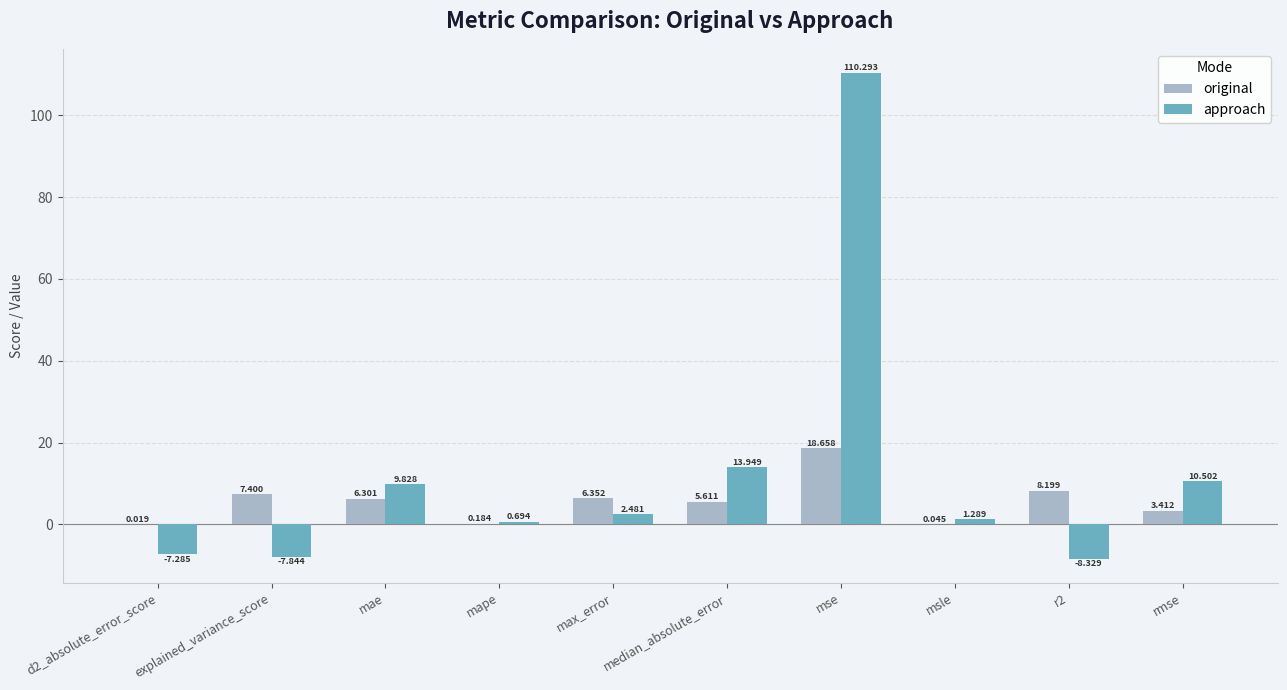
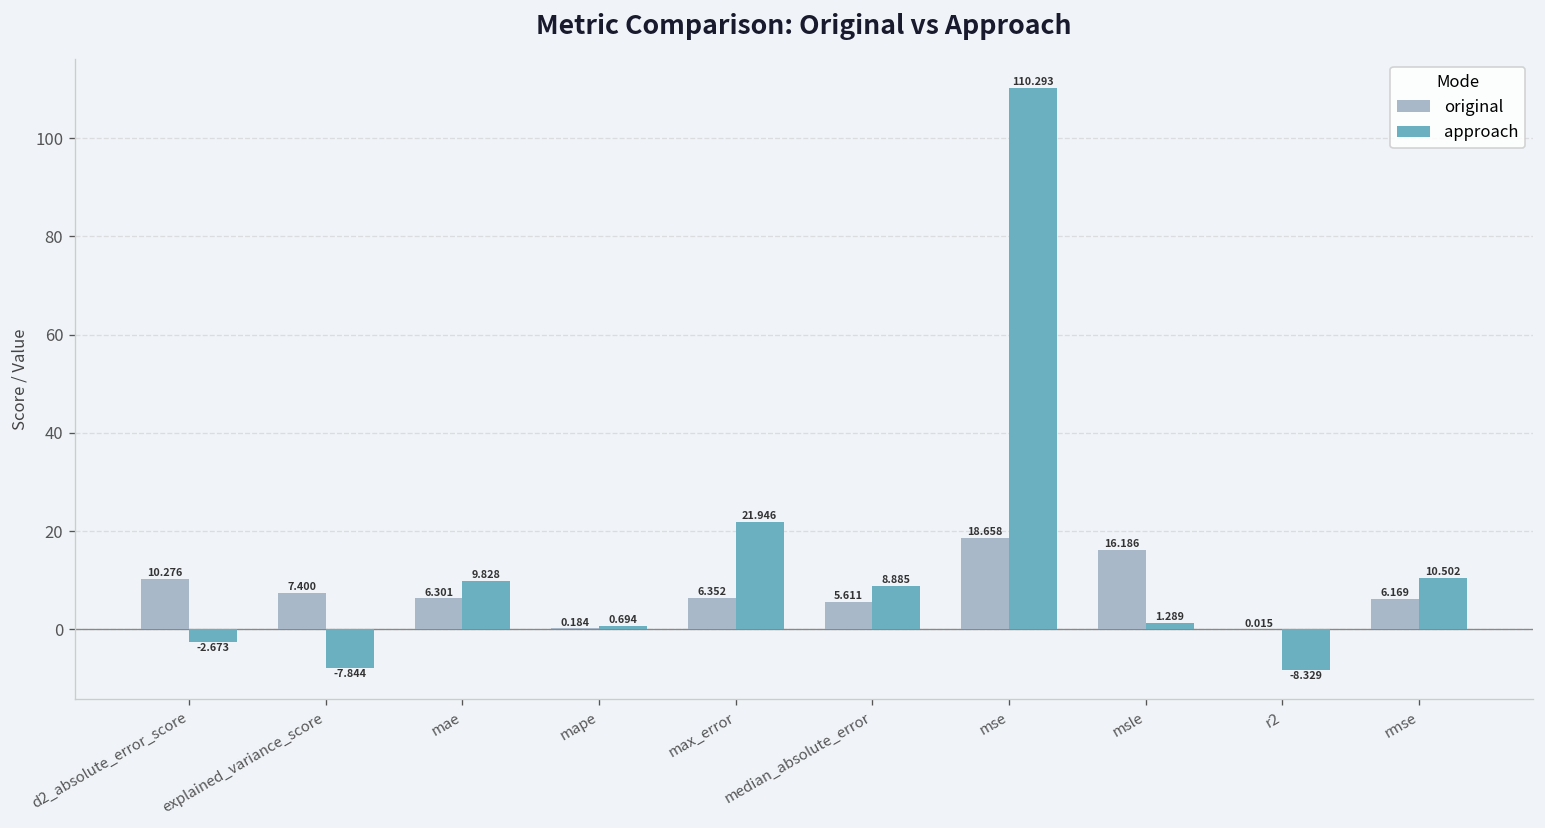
original, d2_absolute_error_score: 0.019 -> 10.276
approach, d2_absolute_error_score: -7.285 -> -2.673
approach, max_error: 2.481 -> 21.946
approach, median_absolute_error: 13.949 -> 8.885
original, msle: 0.045 -> 16.186
original, r2: 8.199 -> 0.015
original, rmse: 3.412 -> 6.169
